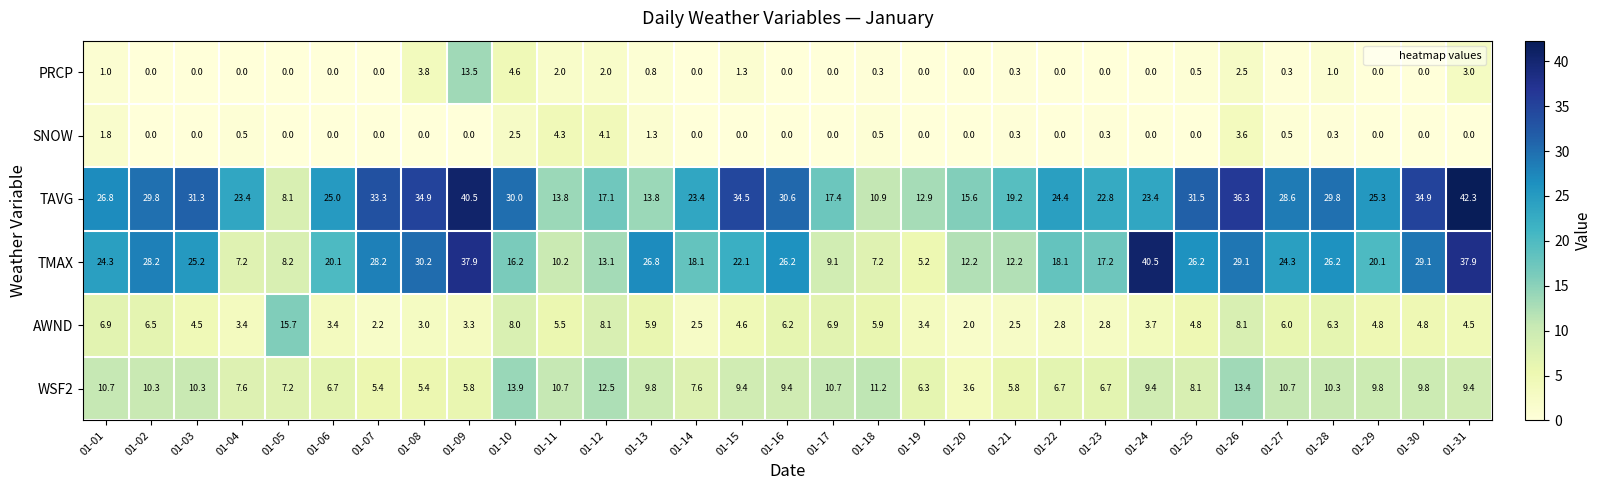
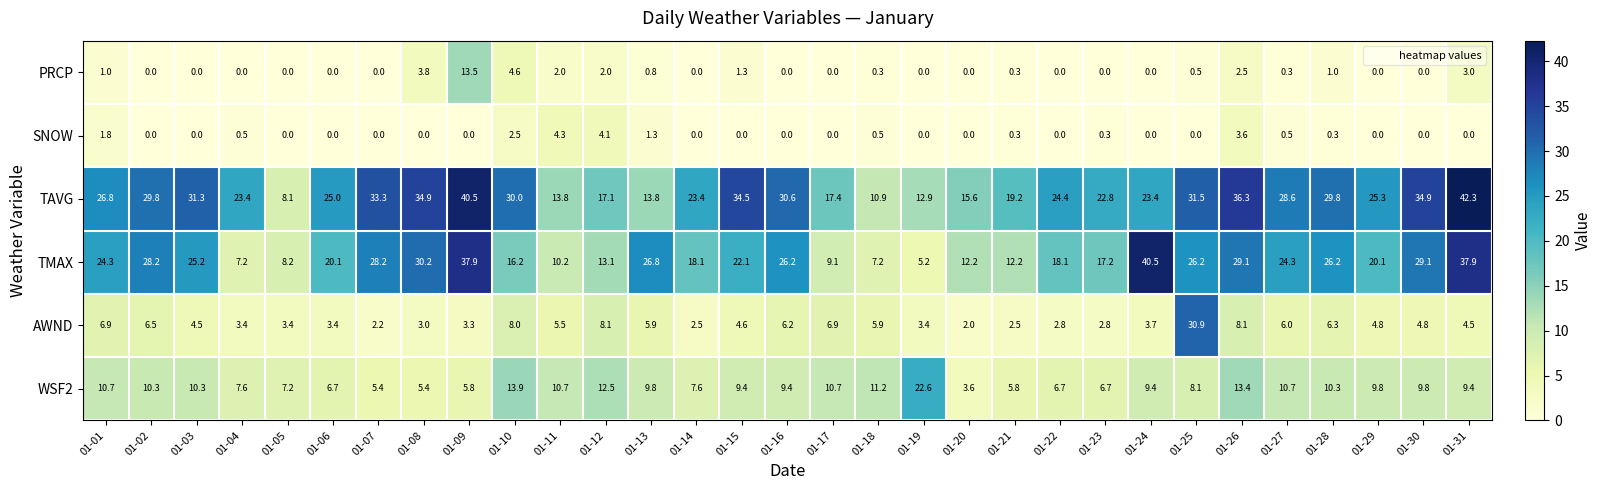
AWND, 01-05: 15.7 -> 3.4
AWND, 01-25: 4.8 -> 30.9
WSF2, 01-19: 6.3 -> 22.6
